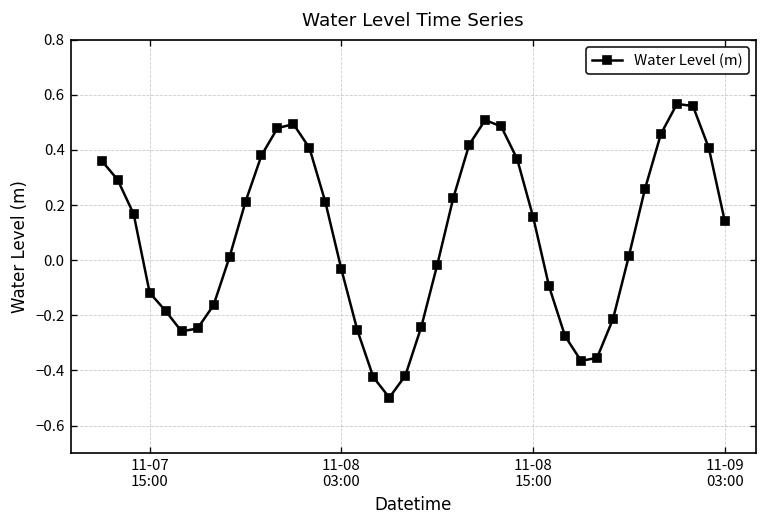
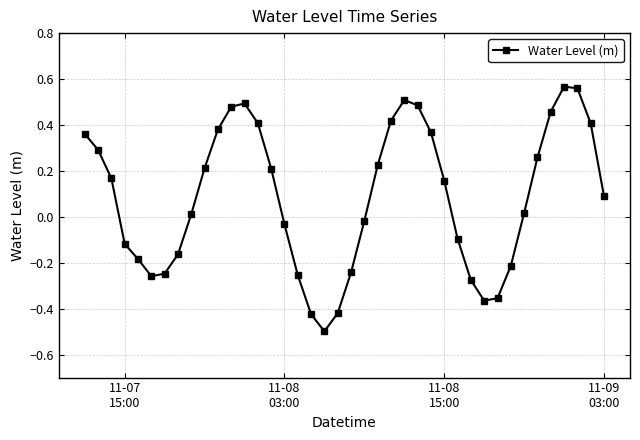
11-09 03:00: 0.14 -> 0.09
